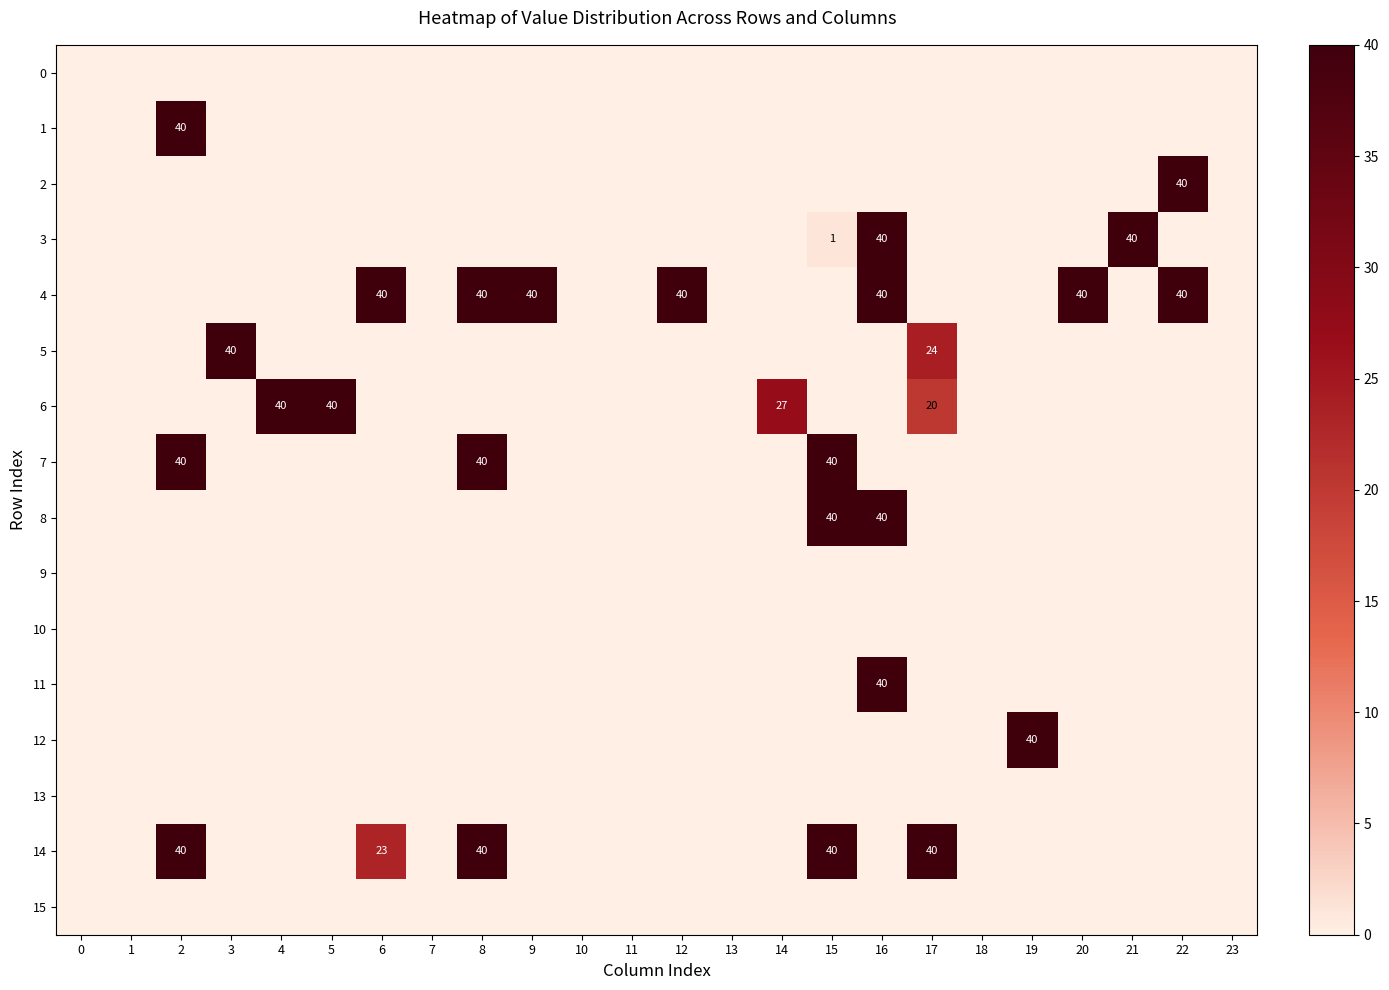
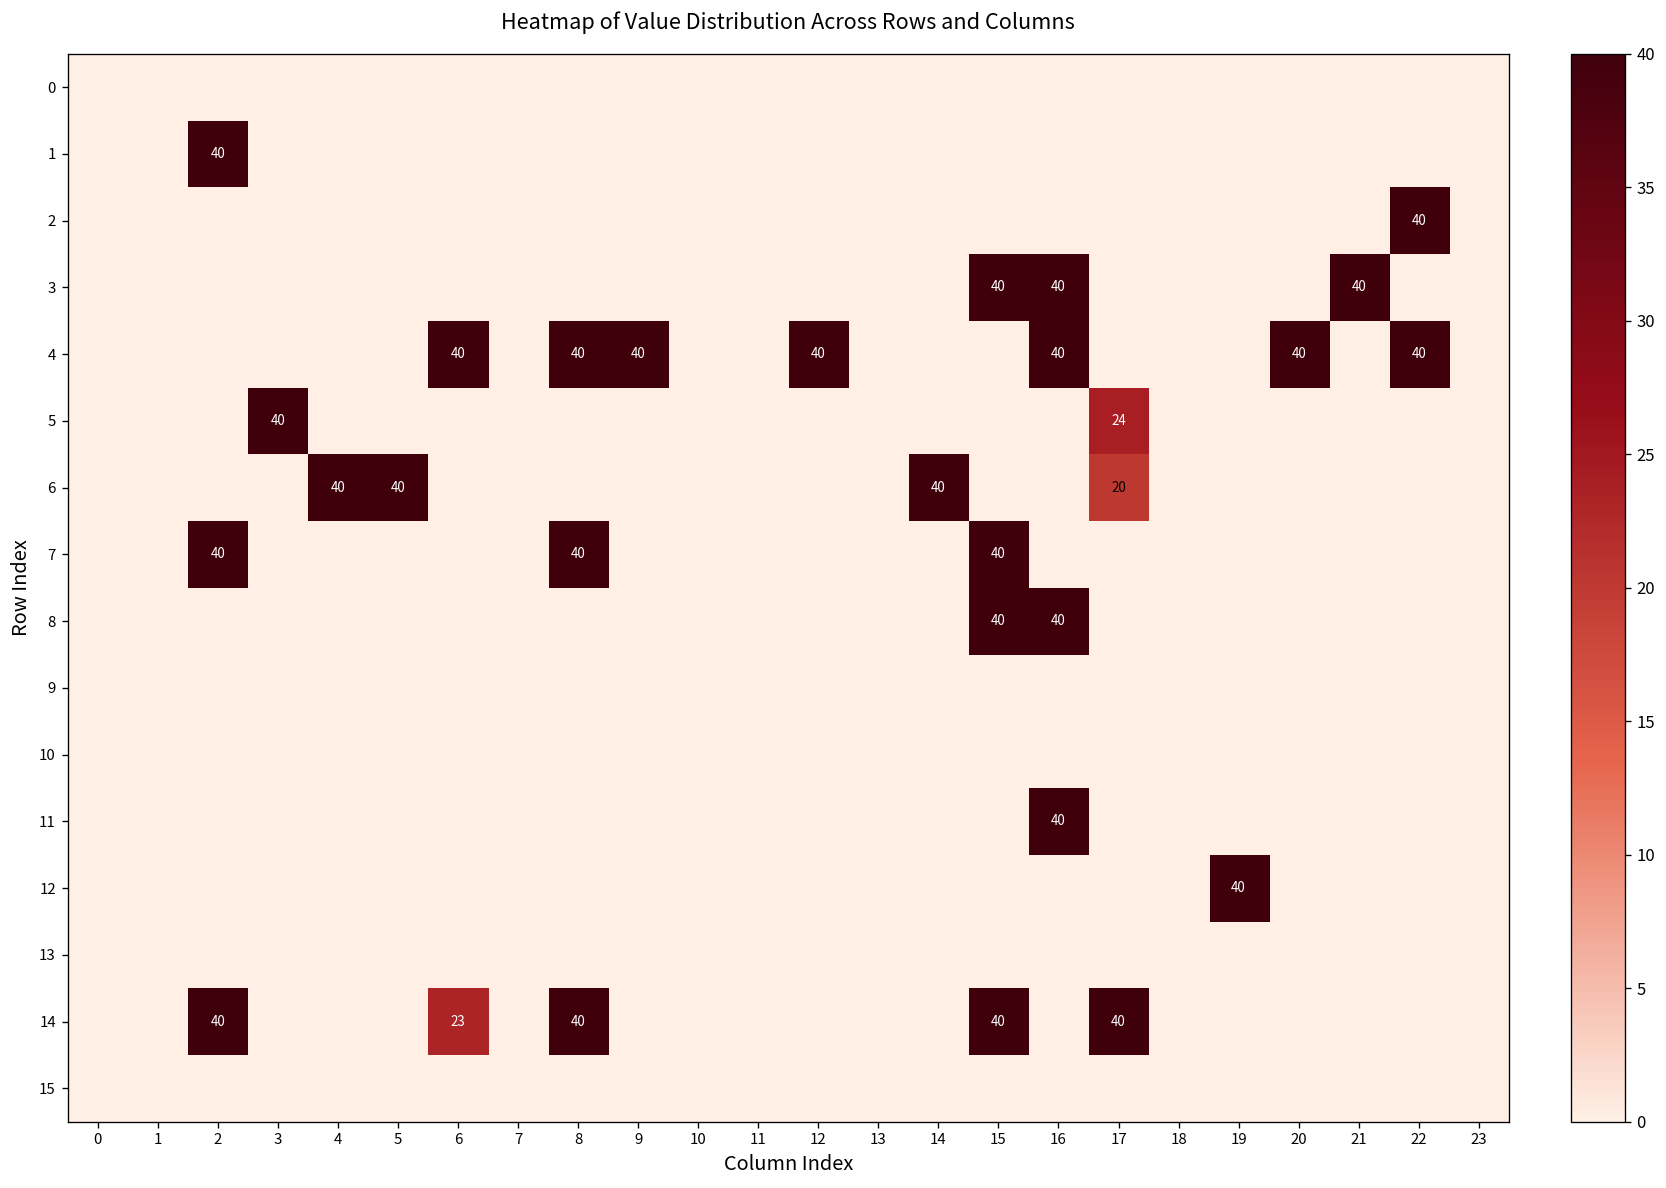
3, 15: 1 -> 40
6, 14: 27 -> 40
